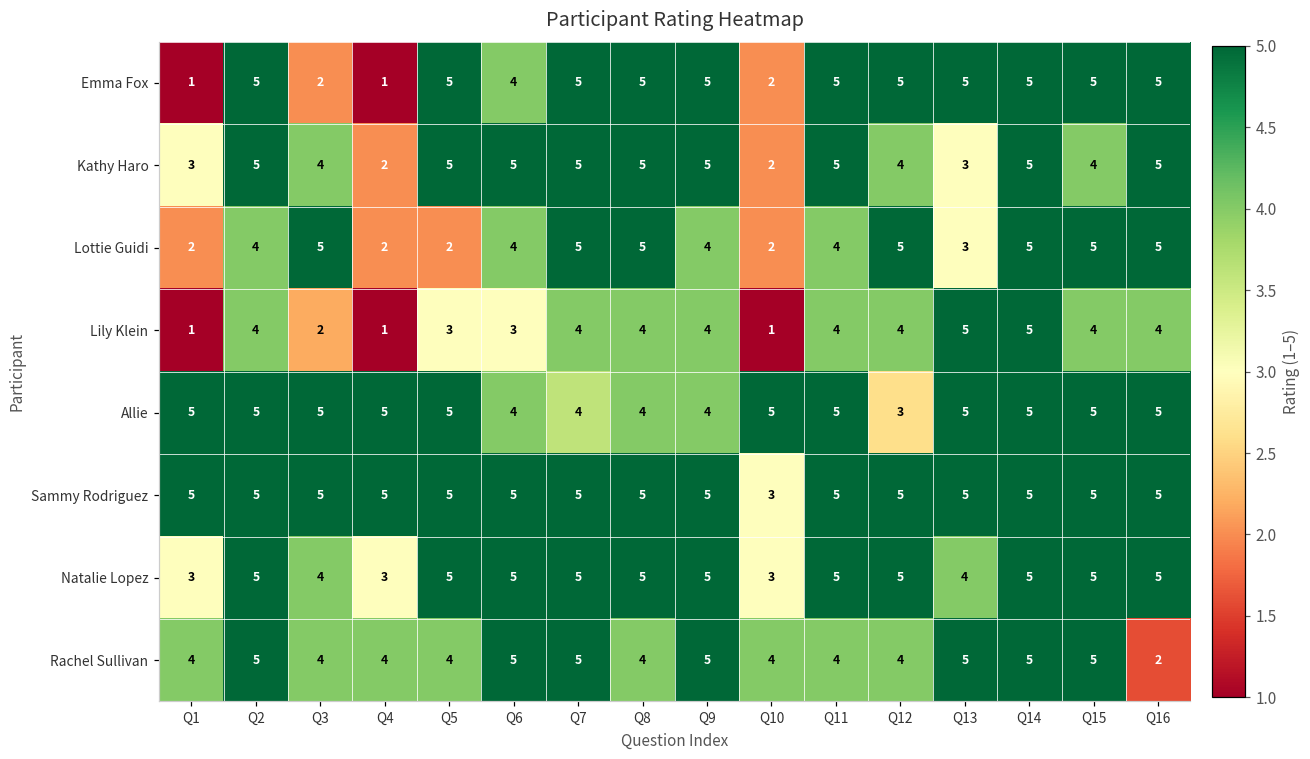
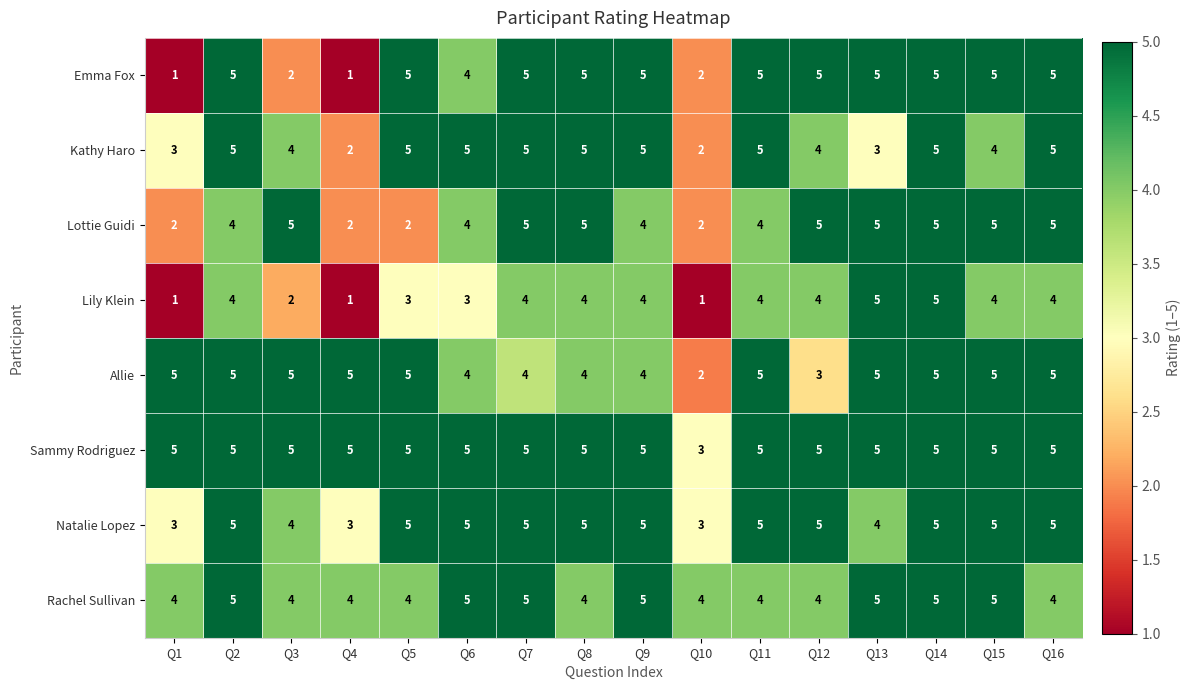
Lottie Guidi, Q13: 3 -> 5
Allie, Q10: 5 -> 2
Rachel Sullivan, Q16: 2 -> 4
